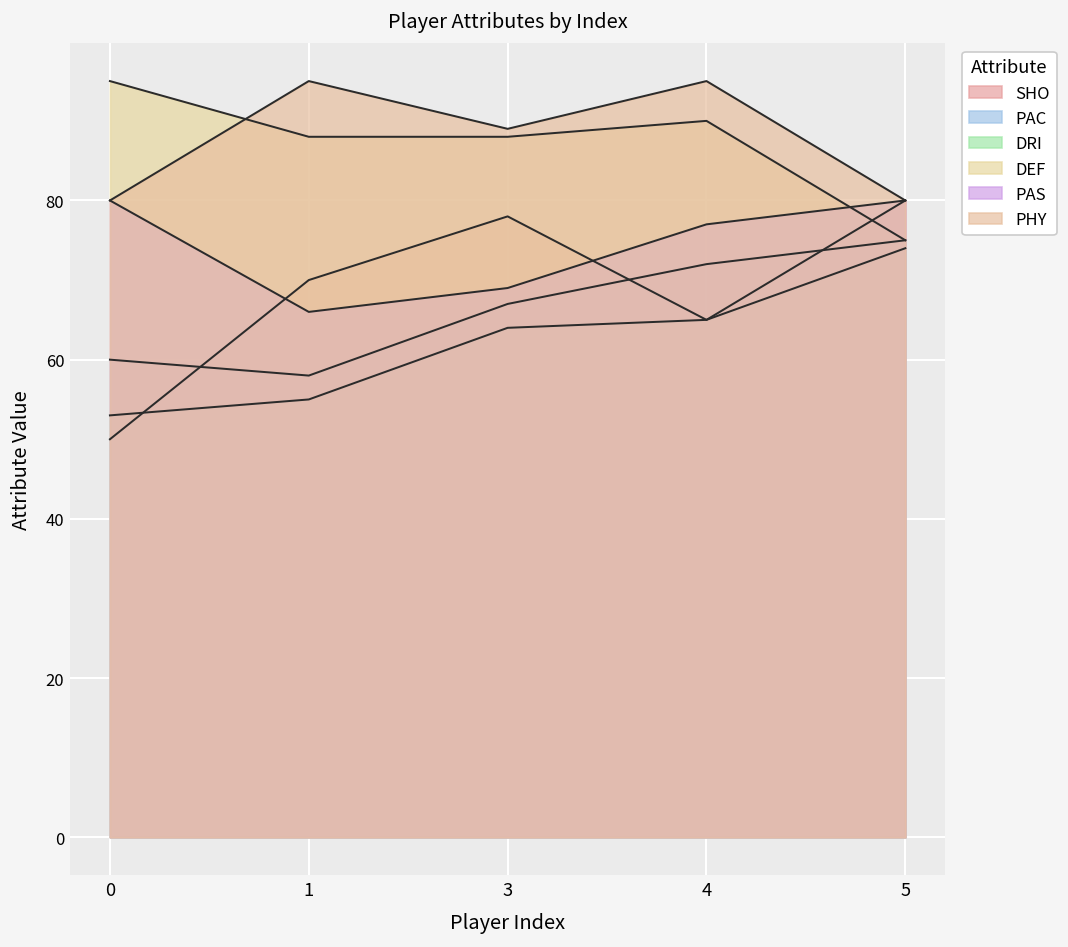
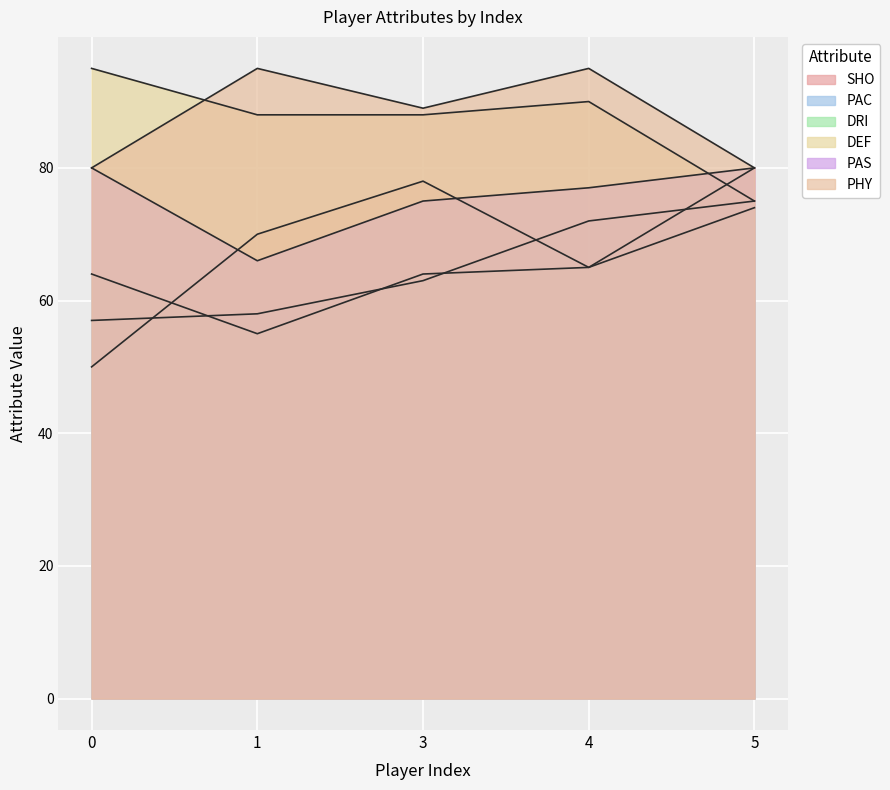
PAC, 0: 60 -> 57
DRI, 0: 53 -> 64
PAC, 3: 67 -> 63
PAS, 3: 69 -> 75
